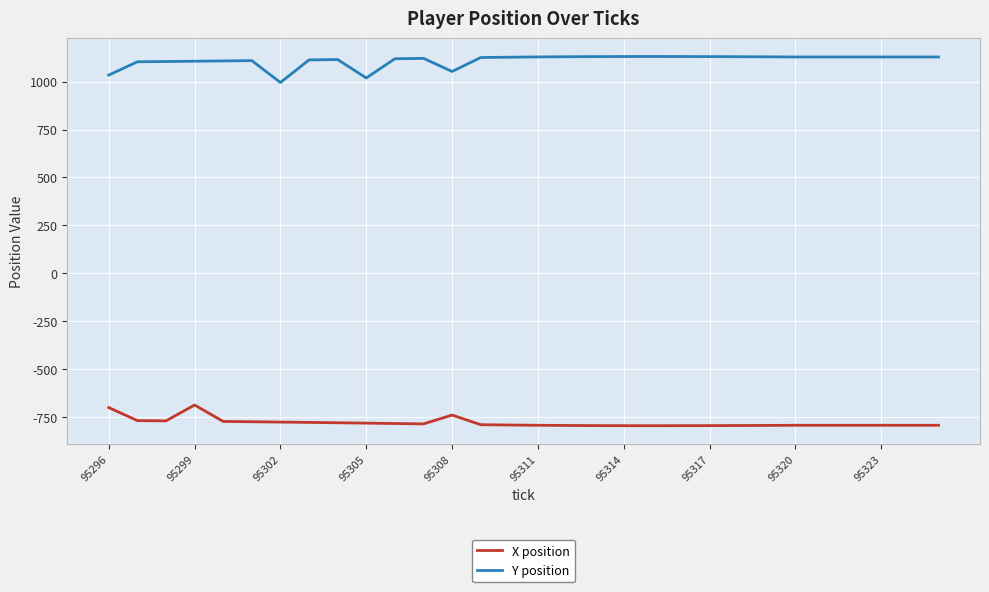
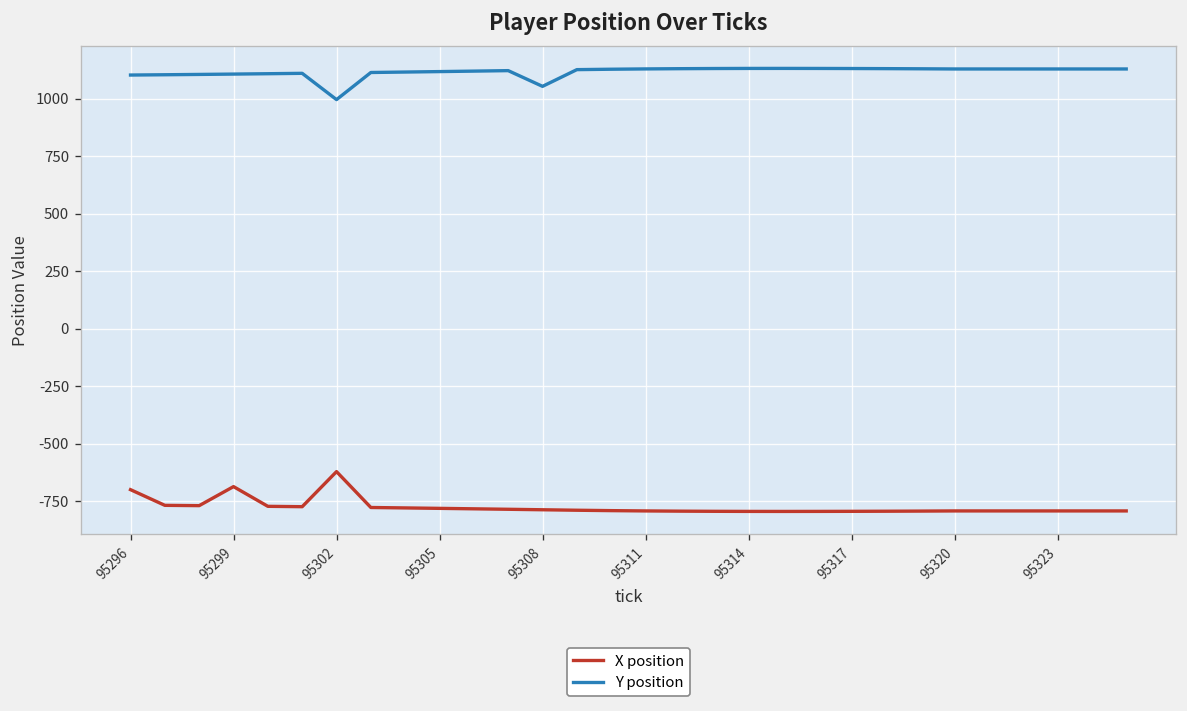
Y position, 95296: 1030 -> 1100
X position, 95302: -780 -> -620
Y position, 95305: 1020 -> 1120
X position, 95308: -740 -> -790
